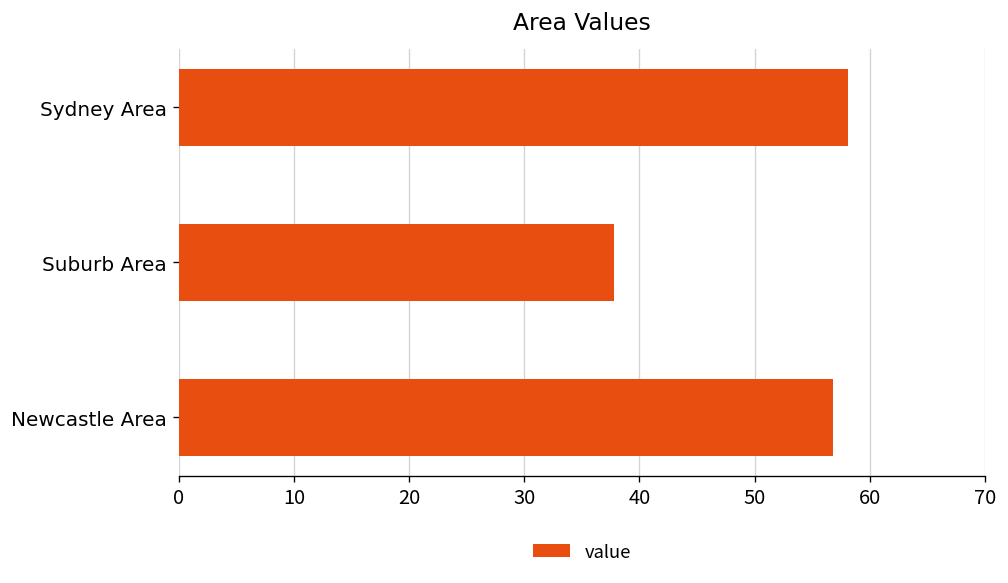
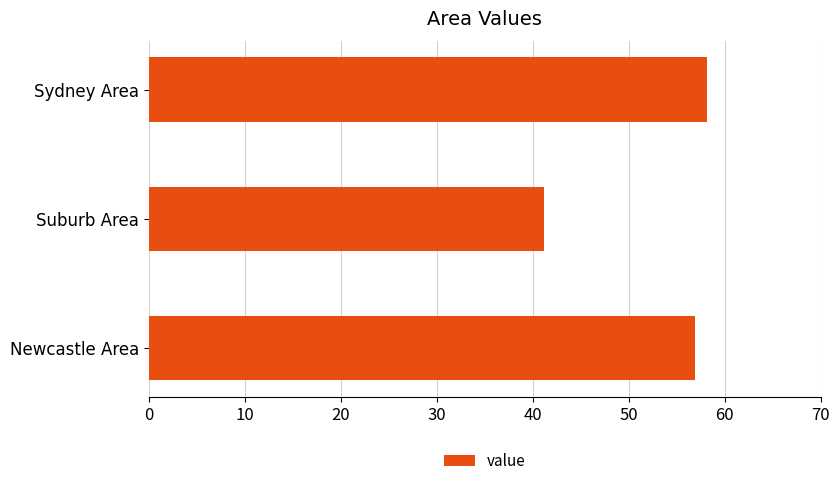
Suburb Area: 38 -> 41
